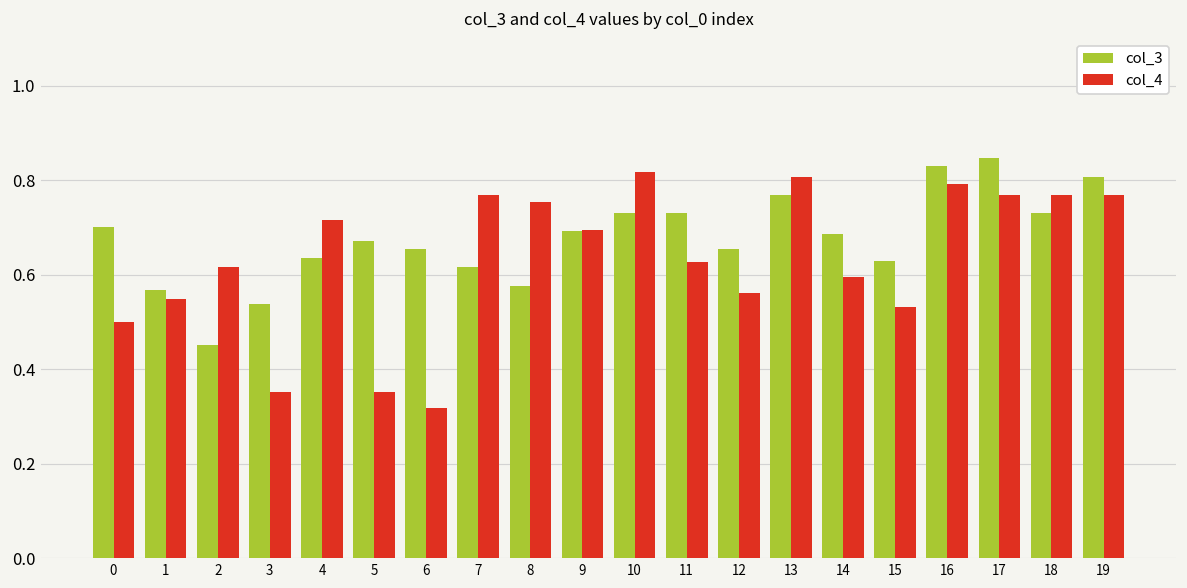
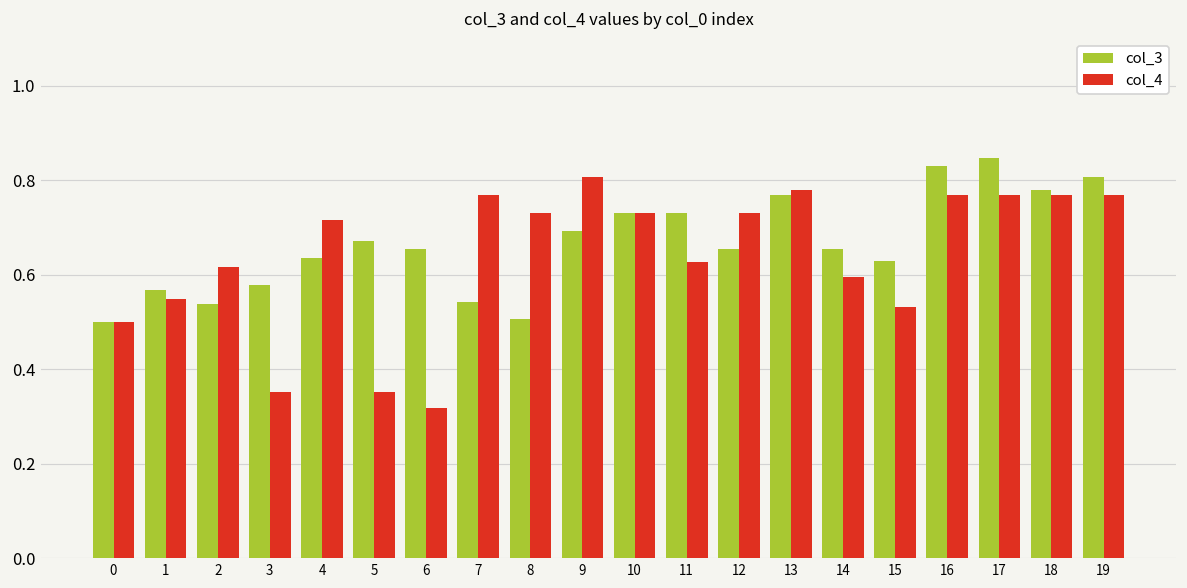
col_3, 0: 0.7 -> 0.5
col_3, 2: 0.45 -> 0.54
col_3, 3: 0.54 -> 0.58
col_3, 7: 0.62 -> 0.54
col_3, 8: 0.58 -> 0.51
col_4, 8: 0.75 -> 0.73
col_4, 9: 0.69 -> 0.81
col_4, 10: 0.82 -> 0.73
col_4, 12: 0.56 -> 0.73
col_4, 13: 0.81 -> 0.78
col_3, 14: 0.69 -> 0.65
col_4, 16: 0.79 -> 0.77
col_3, 18: 0.73 -> 0.78
